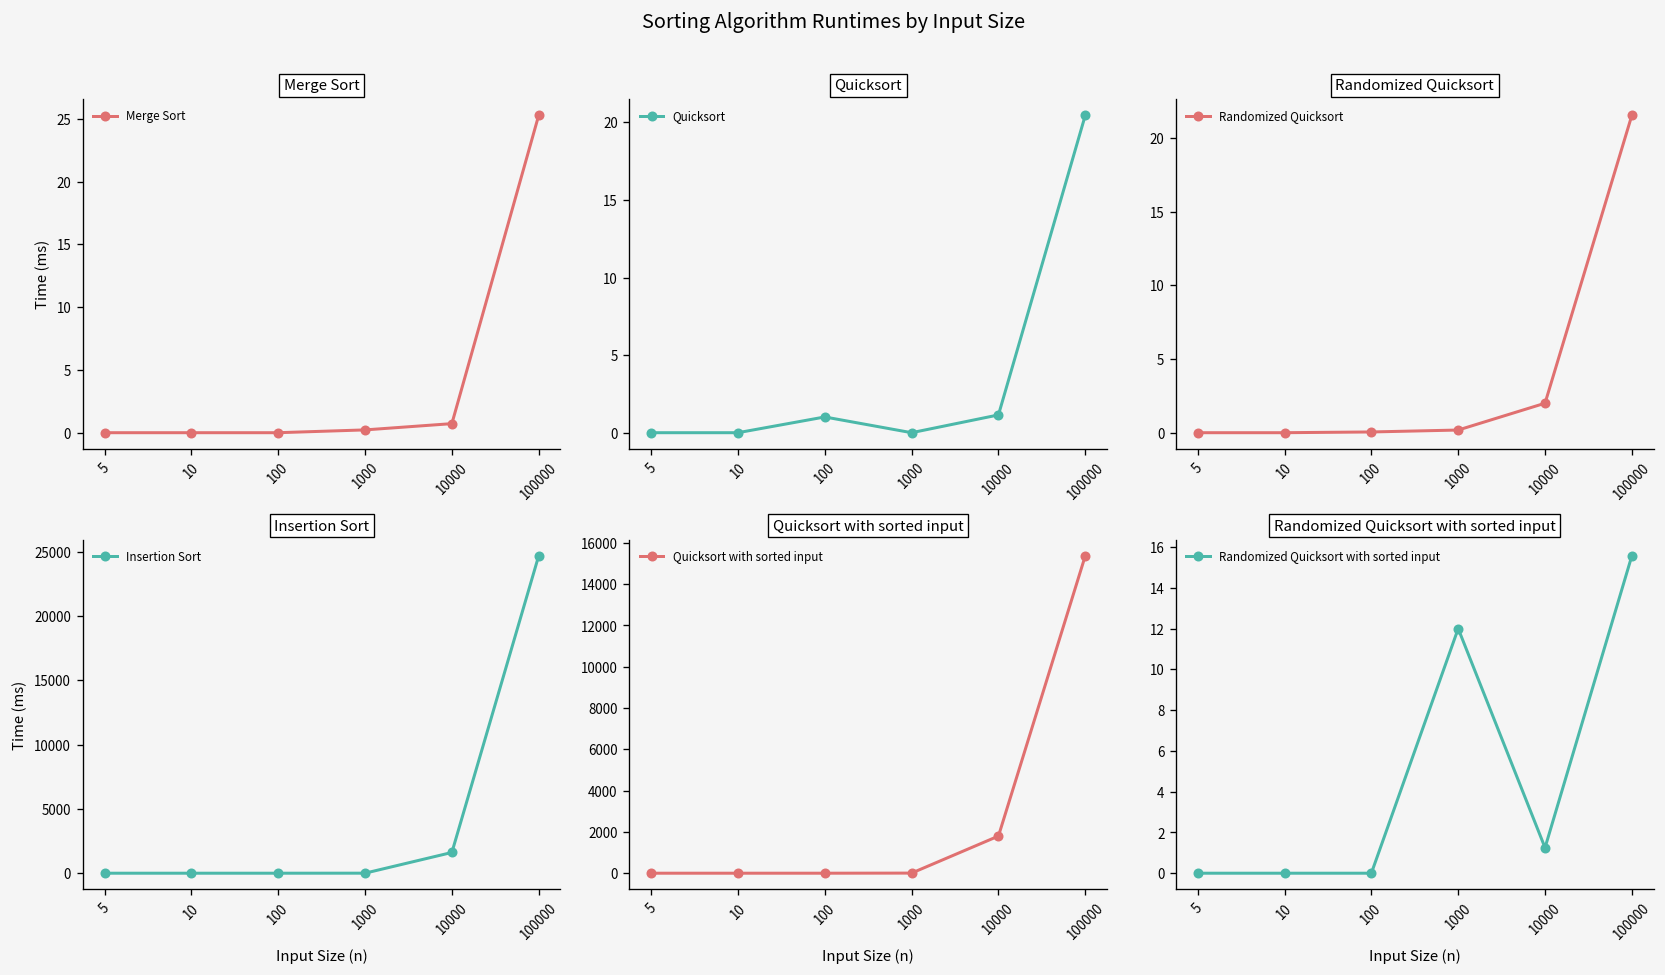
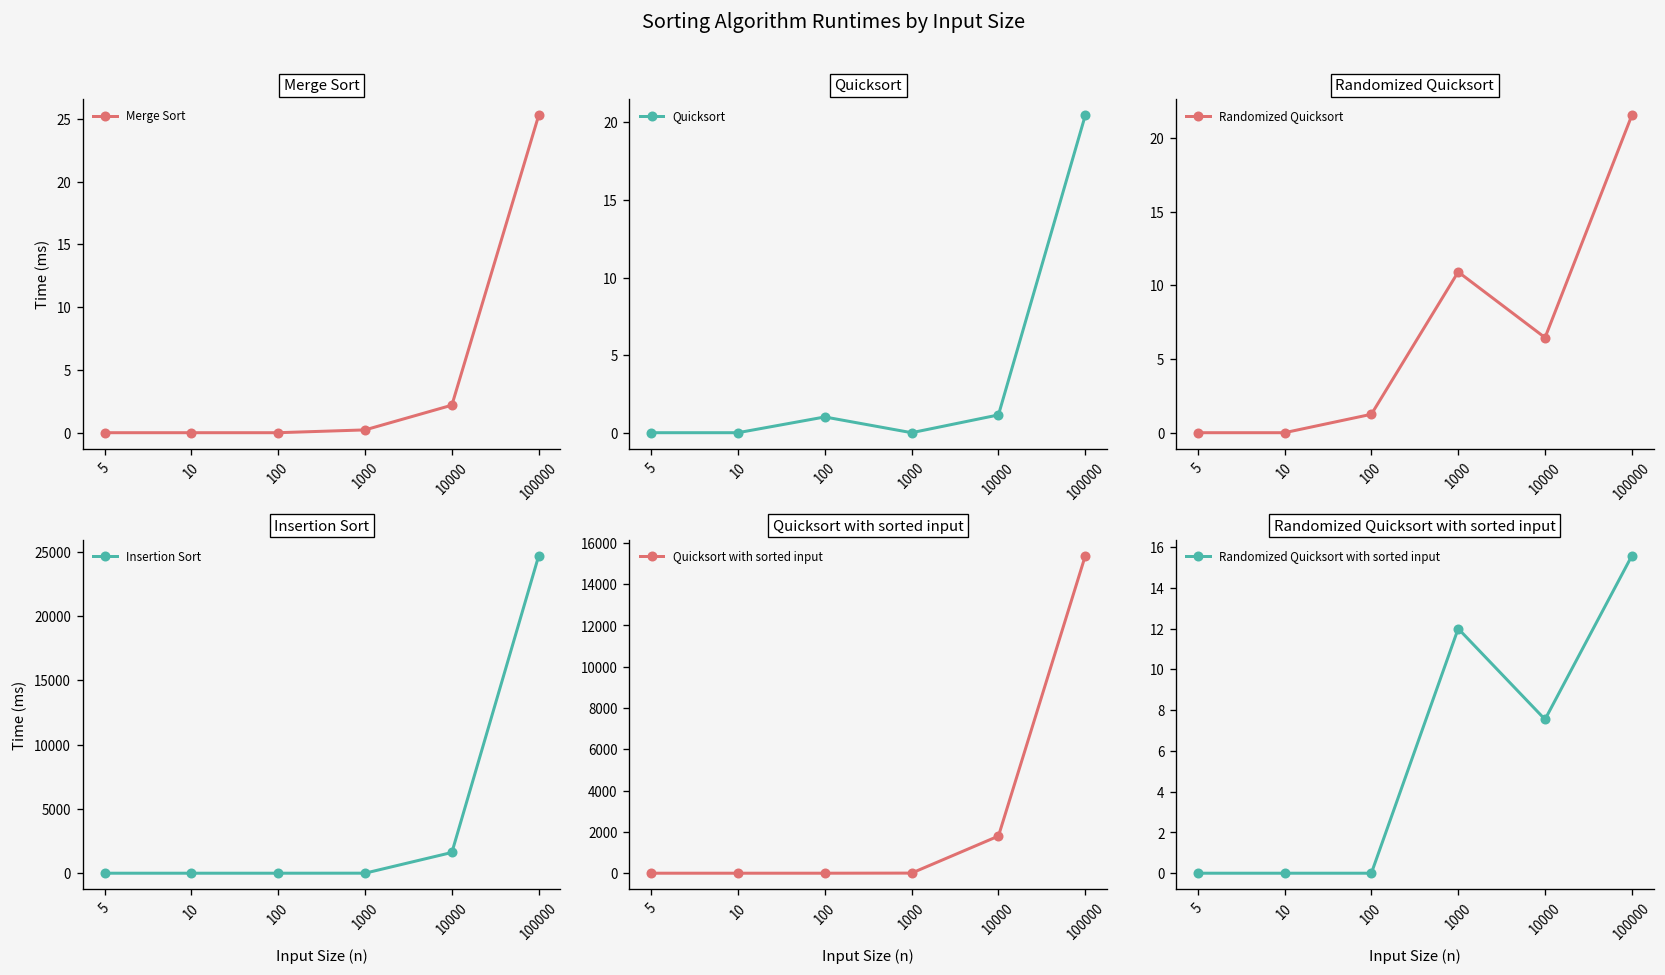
Merge Sort, 10000: 0.7 -> 2.2
Randomized Quicksort, 100: 0.1 -> 1.3
Randomized Quicksort, 1000: 0.2 -> 10.9
Randomized Quicksort, 10000: 2.0 -> 6.5
Randomized Quicksort with sorted input, 10000: 1.3 -> 7.5
